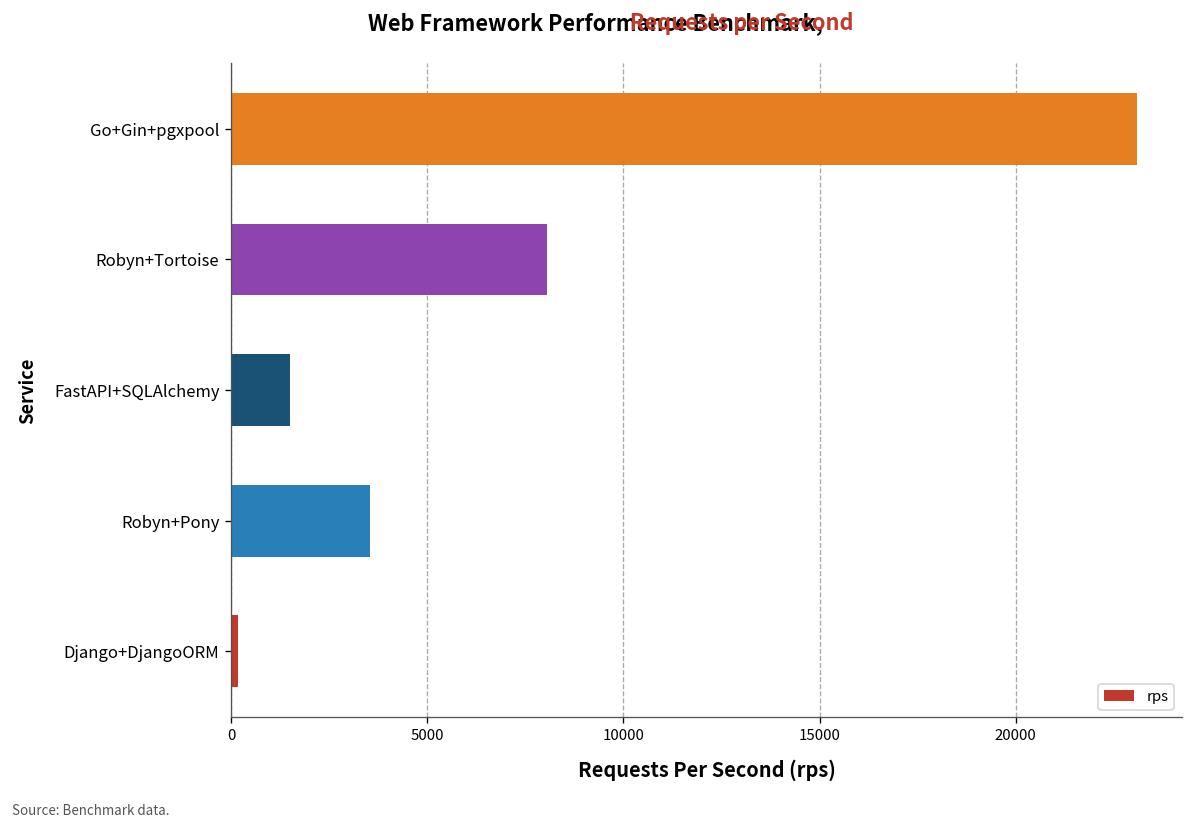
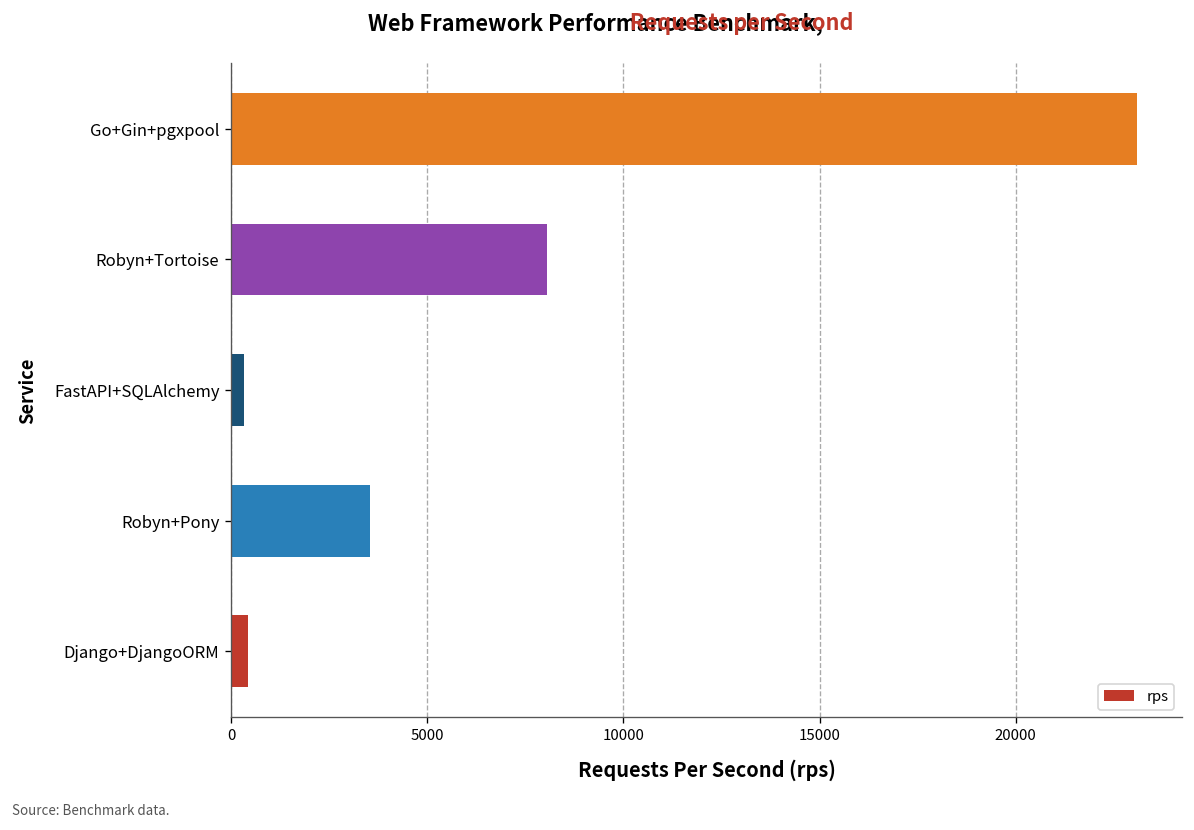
FastAPI+SQLAlchemy: 1500 -> 300
Django+DjangoORM: 200 -> 400
